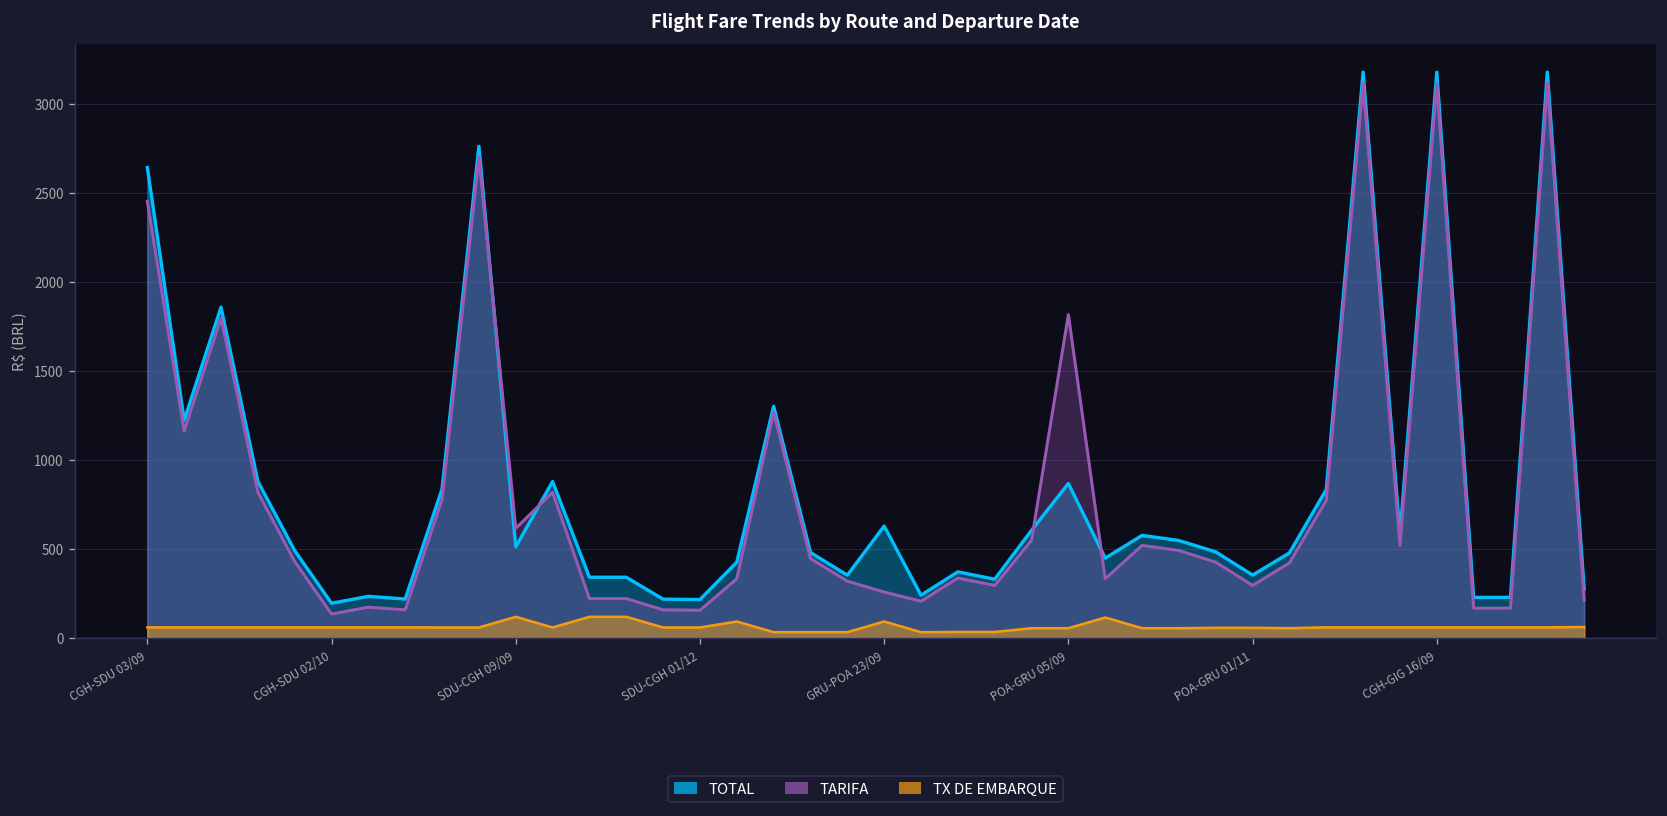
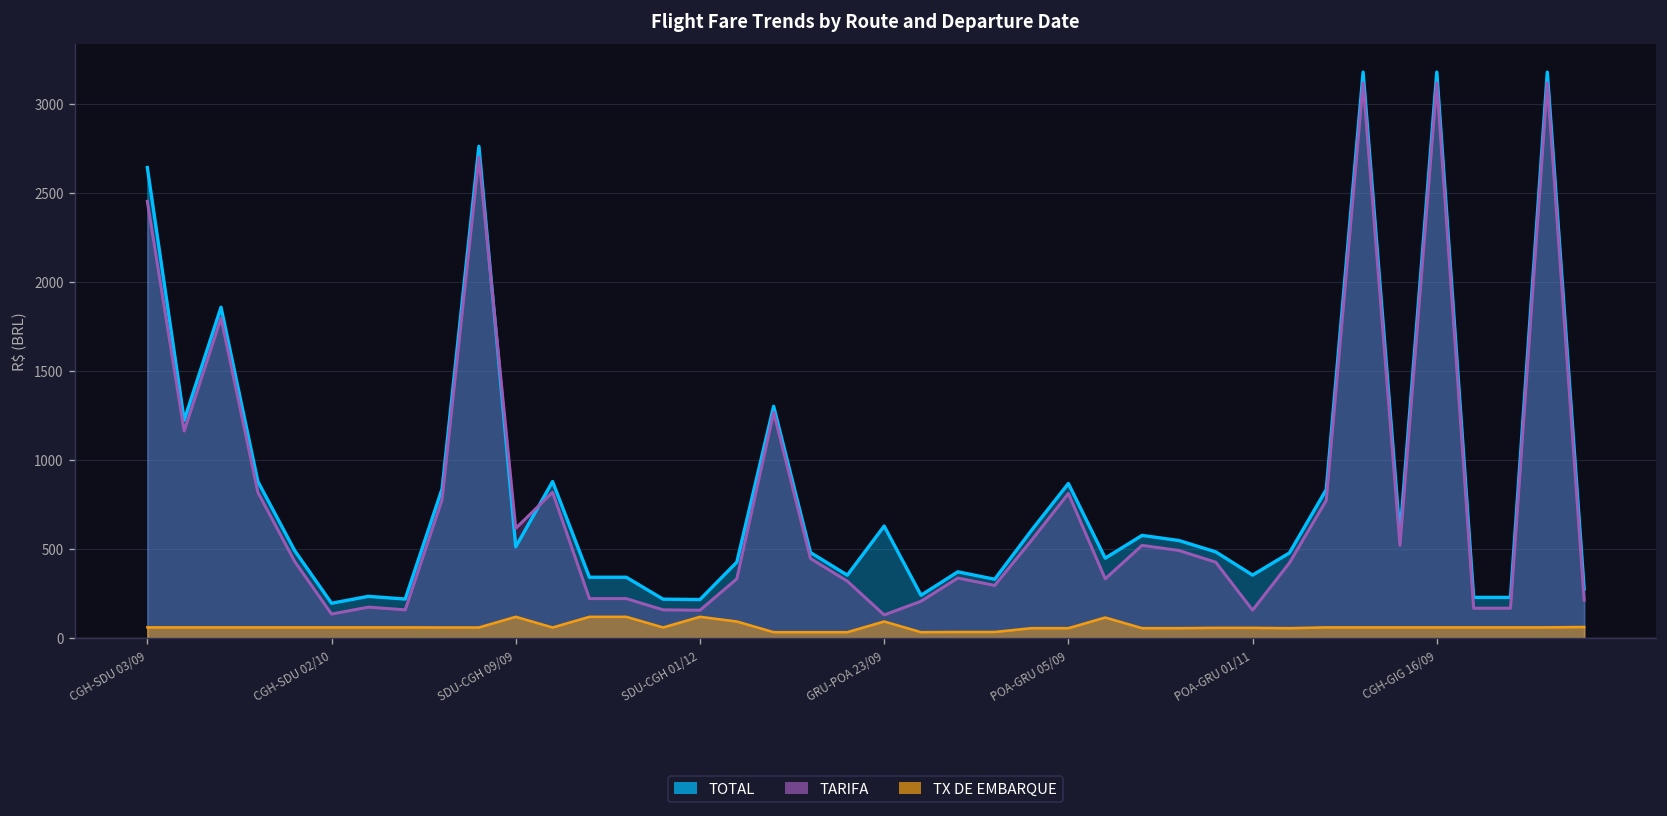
TX DE EMBARQUE, SDU-CGH 01/12: 60 -> 120
TARIFA, GRU-POA 23/09: 260 -> 130
TARIFA, POA-GRU 05/09: 1820 -> 810
TARIFA, POA-GRU 01/11: 300 -> 160
